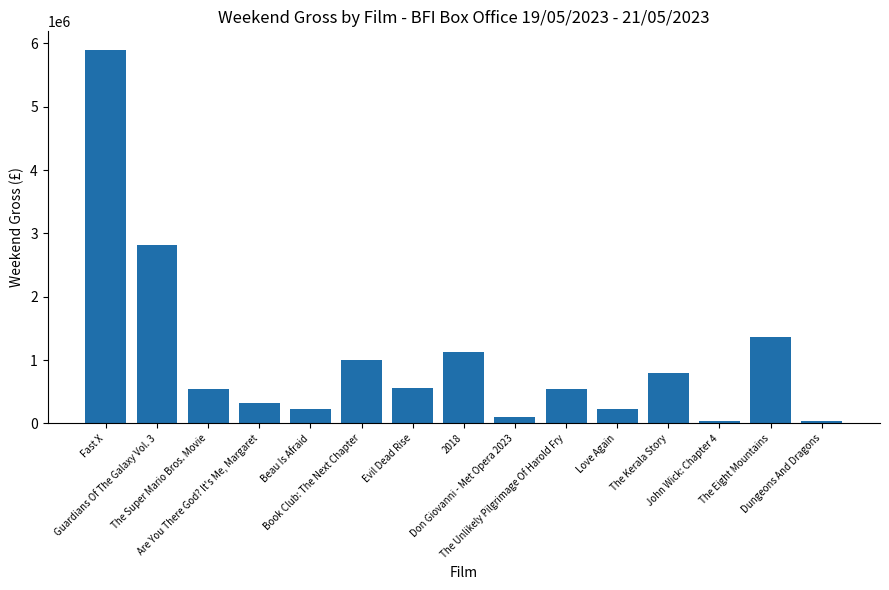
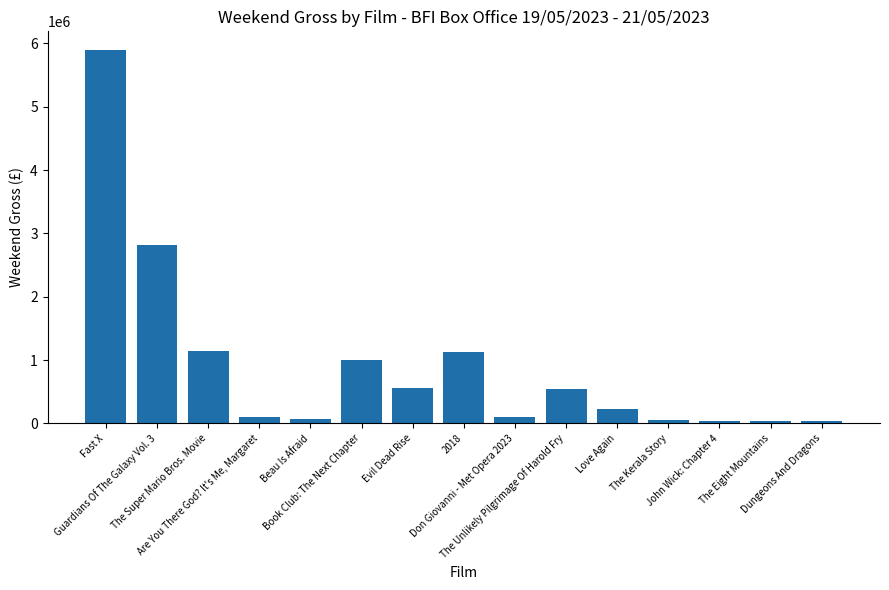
The Super Mario Bros. Movie: 500000 -> 1100000
Are You There God? It's Me, Margaret: 300000 -> 100000
Beau Is Afraid: 200000 -> 100000
The Kerala Story: 800000 -> 0
The Eight Mountains: 1400000 -> 0
